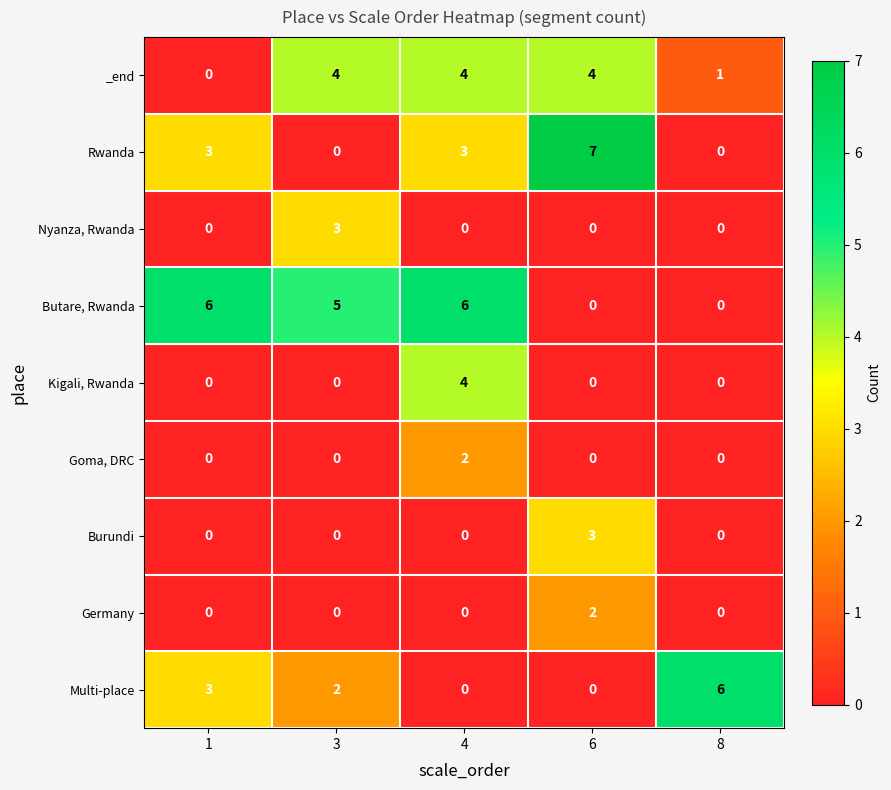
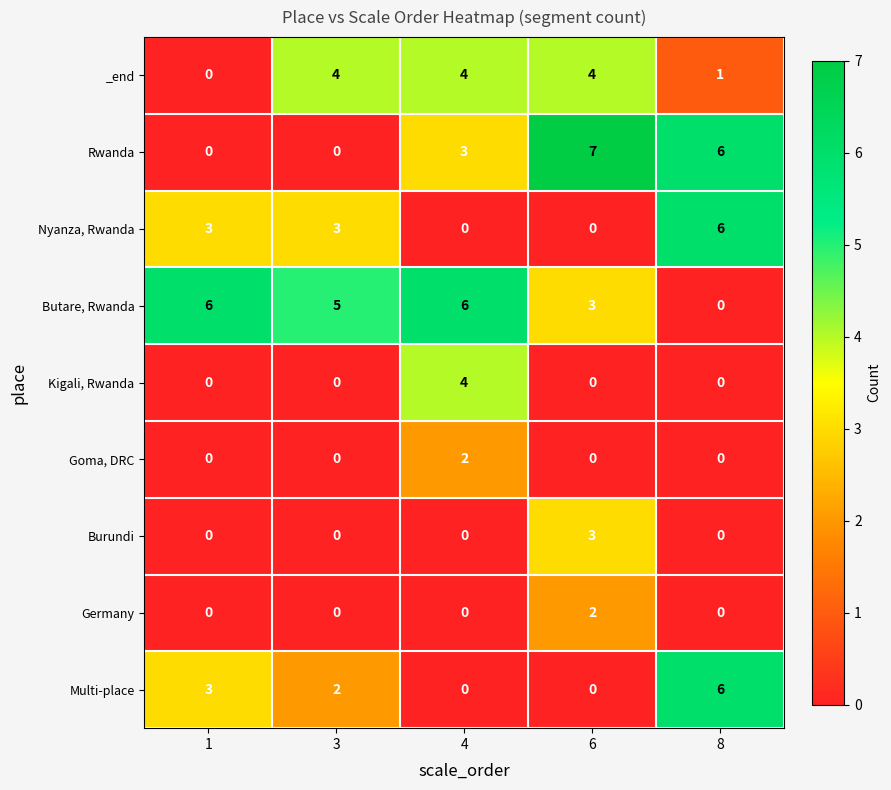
Rwanda, 1: 3 -> 0
Rwanda, 8: 0 -> 6
Nyanza, Rwanda, 1: 0 -> 3
Nyanza, Rwanda, 8: 0 -> 6
Butare, Rwanda, 6: 0 -> 3
